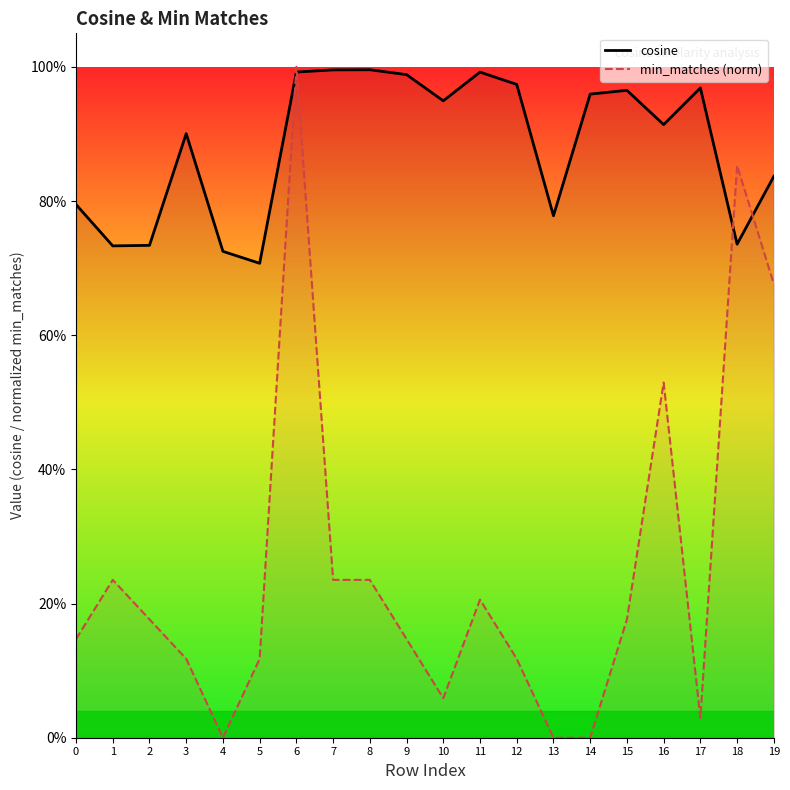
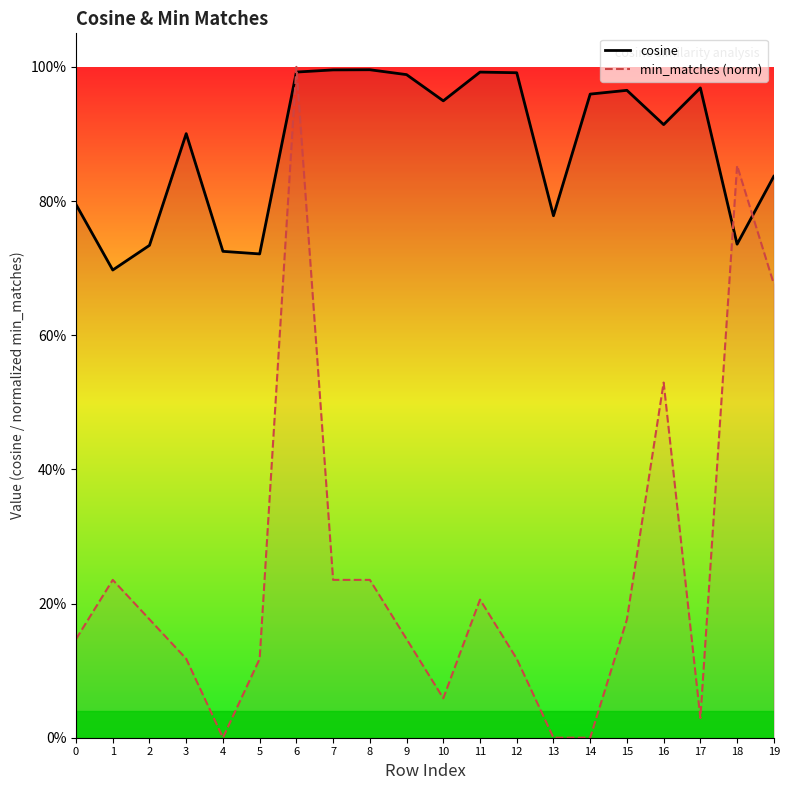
cosine, 1: 73% -> 70%
cosine, 5: 71% -> 72%
cosine, 12: 97% -> 99%
